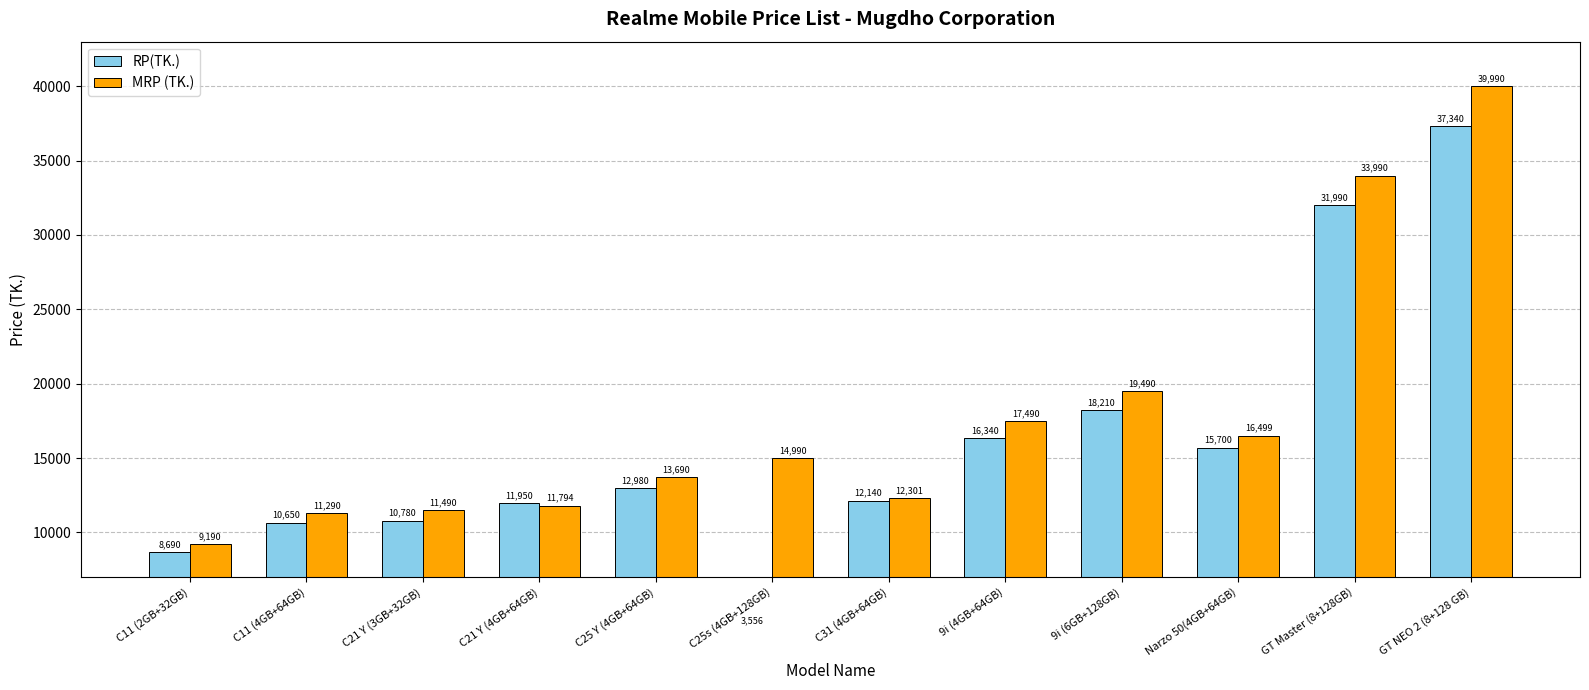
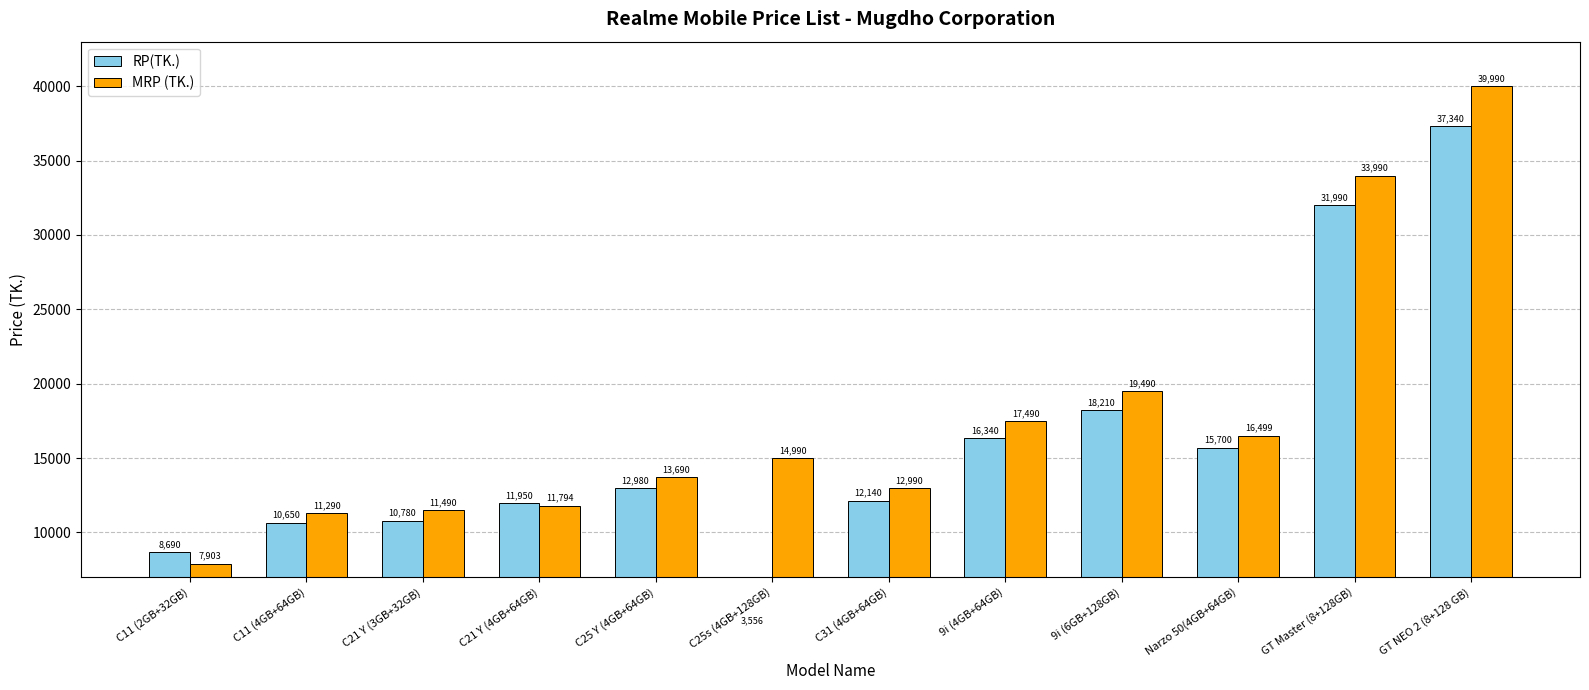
MRP (TK.), C11 (2GB+32GB): 9,190 -> 7,903
MRP (TK.), C31 (4GB+64GB): 12,301 -> 12,990
